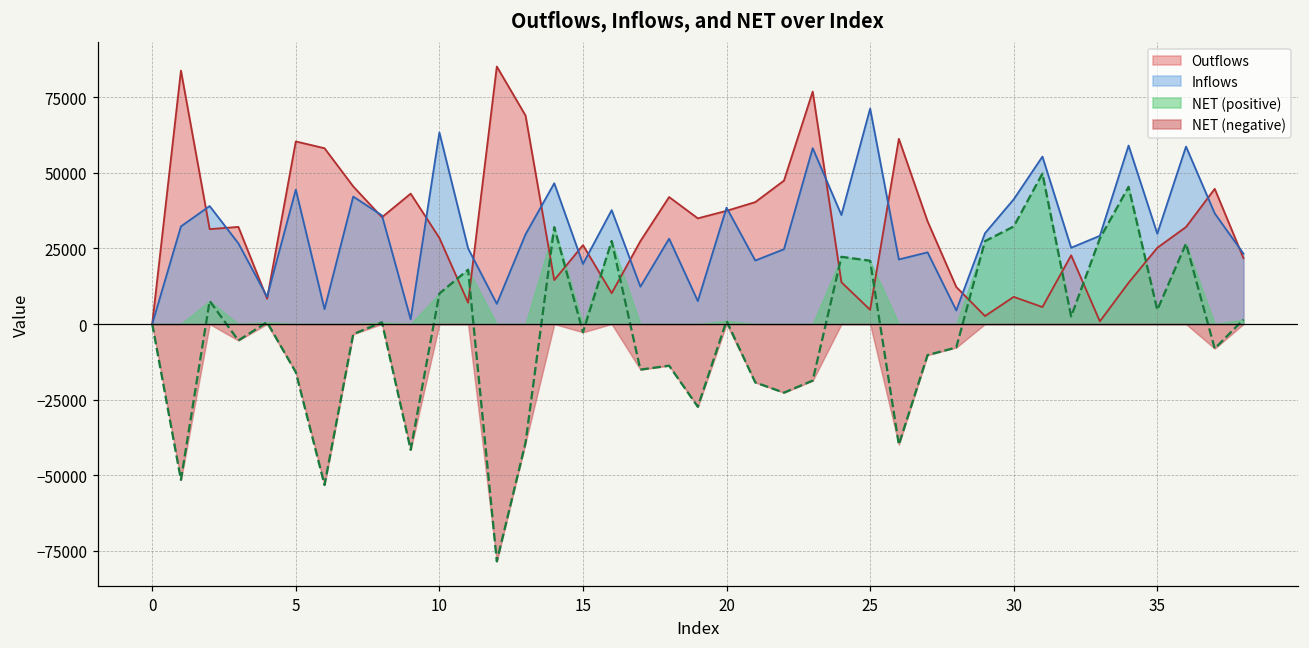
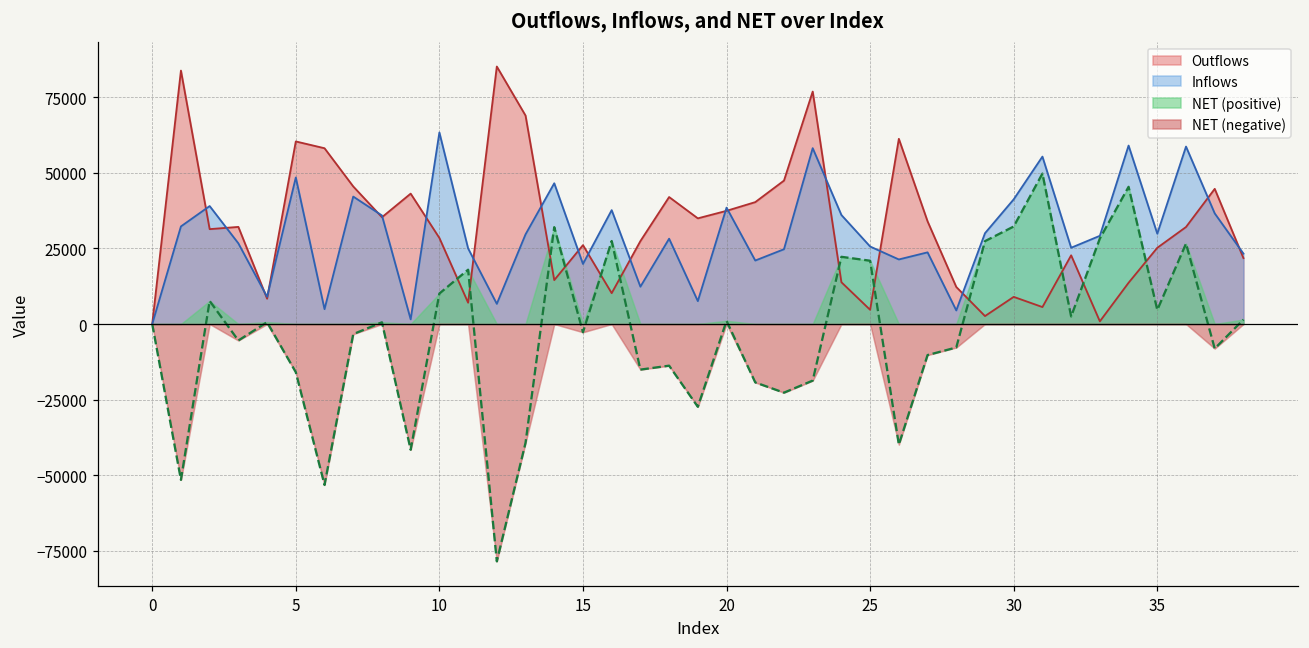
Inflows, 5: 44000 -> 48000
Inflows, 25: 71000 -> 26000
